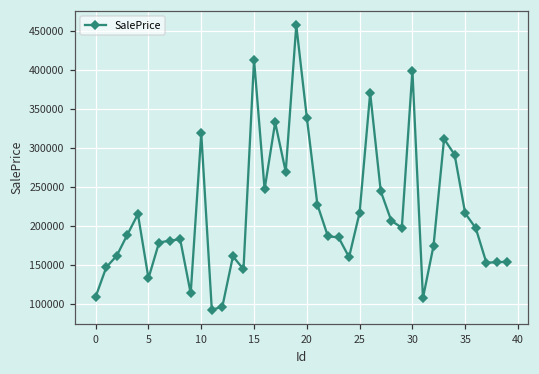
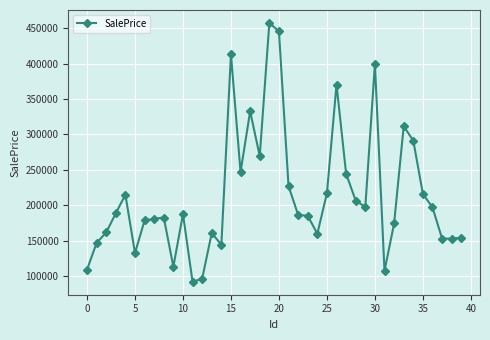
10: 320000 -> 190000
20: 340000 -> 450000
